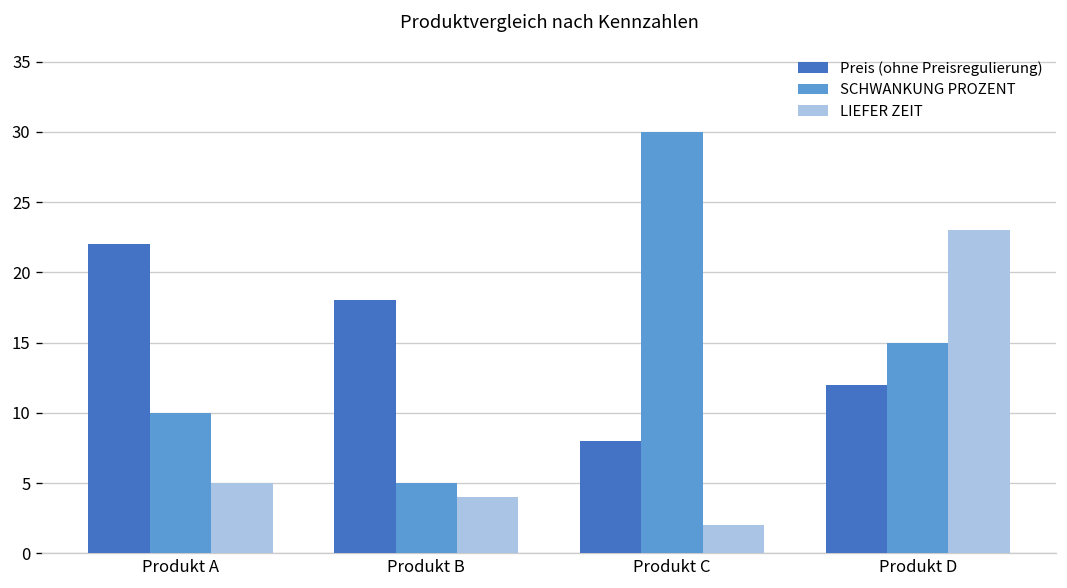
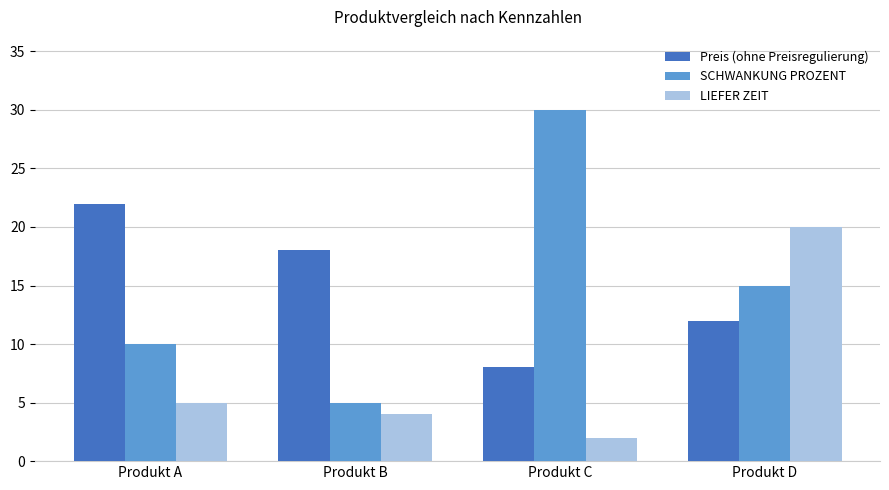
LIEFER ZEIT, Produkt D: 23 -> 20
